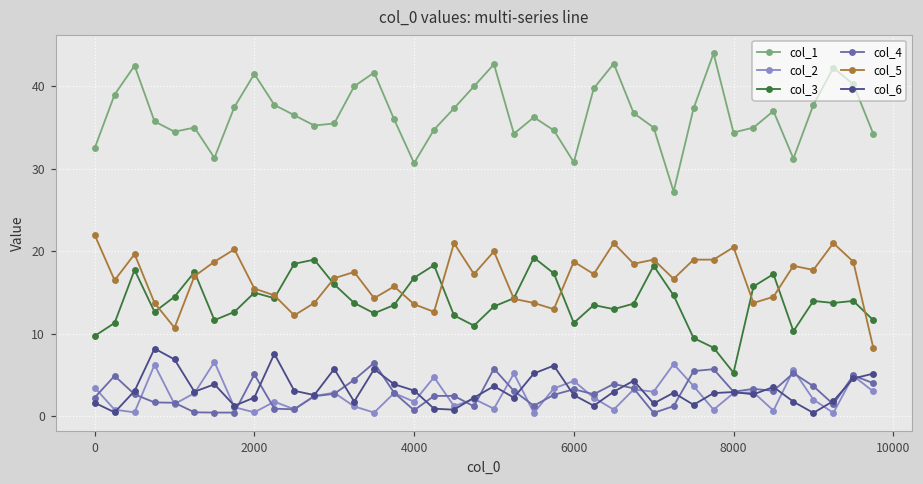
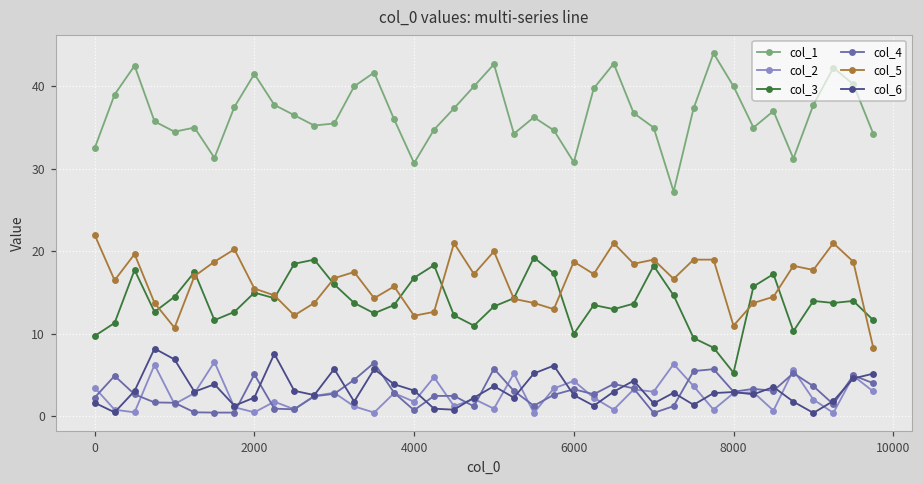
col_5, 4000: 14 -> 12
col_3, 6000: 11 -> 10
col_1, 8000: 34 -> 40
col_5, 8000: 21 -> 11
